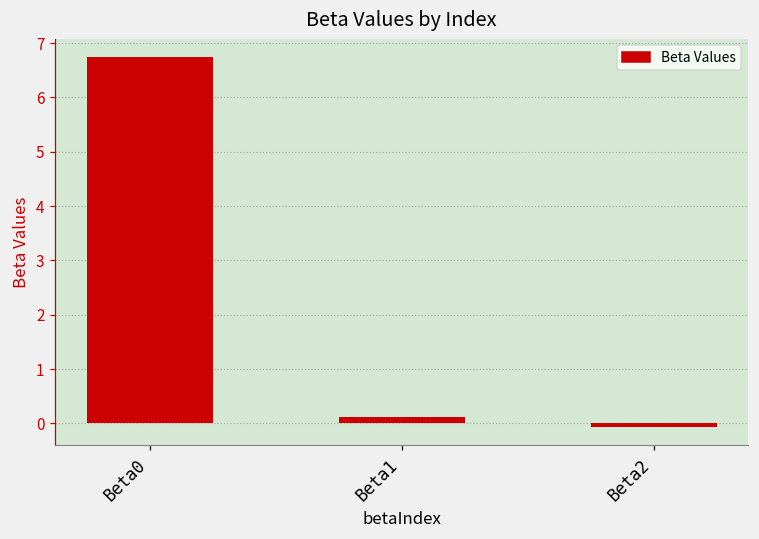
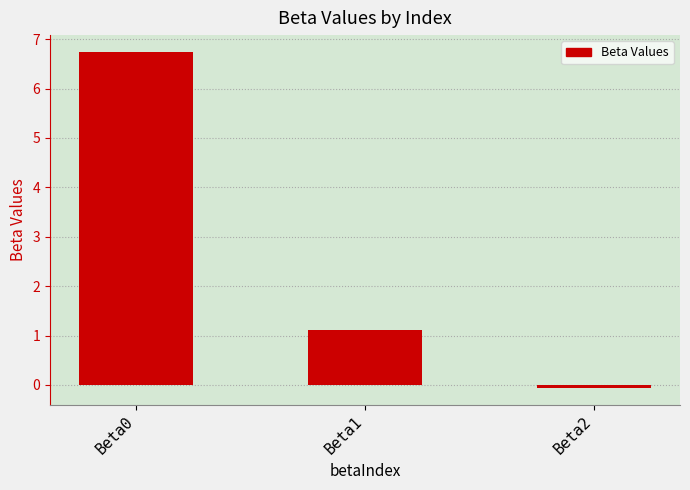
Beta1: 0.1 -> 1.1
